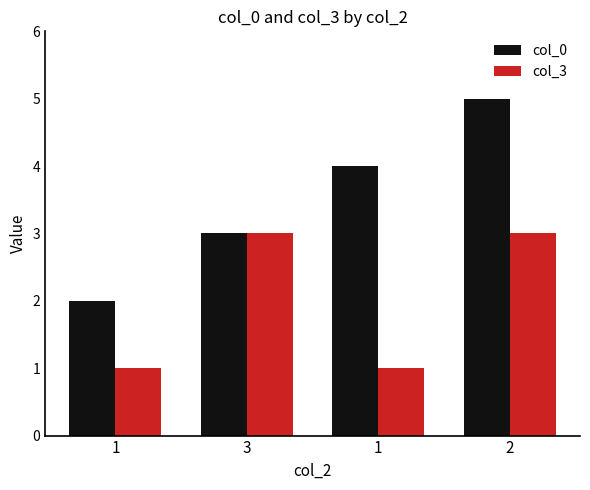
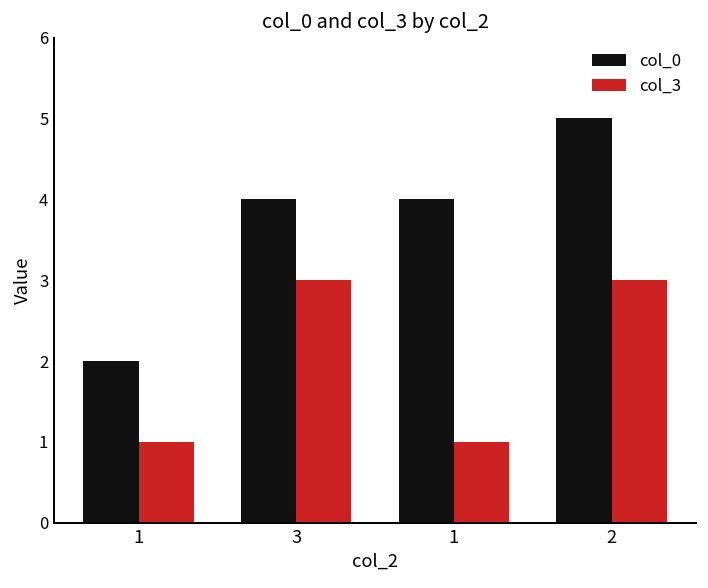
col_0, 3: 3 -> 4
